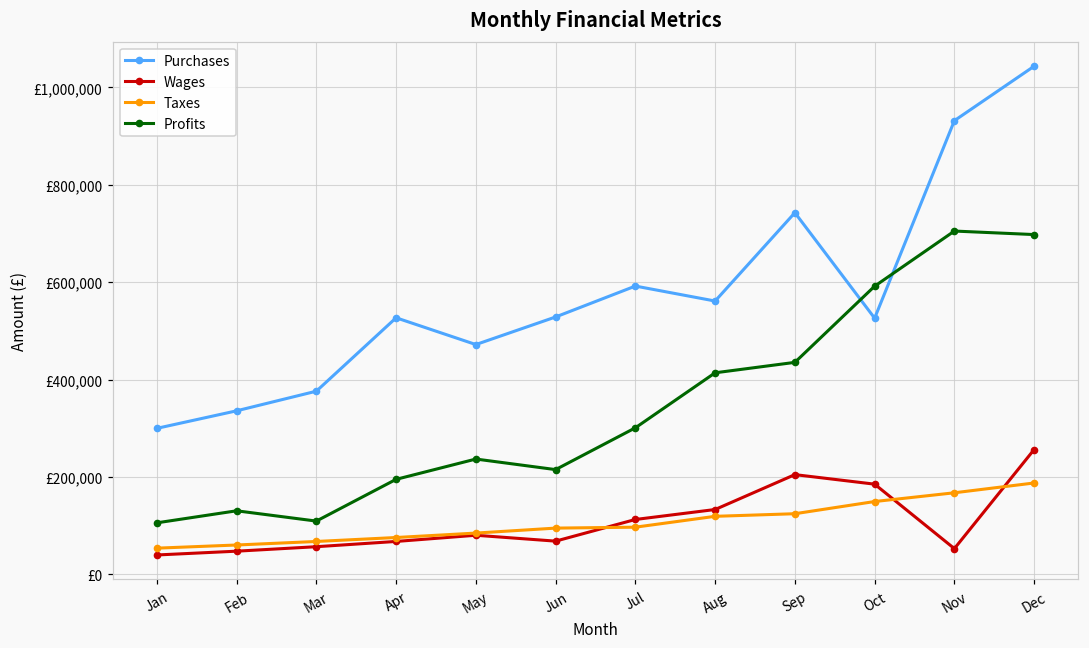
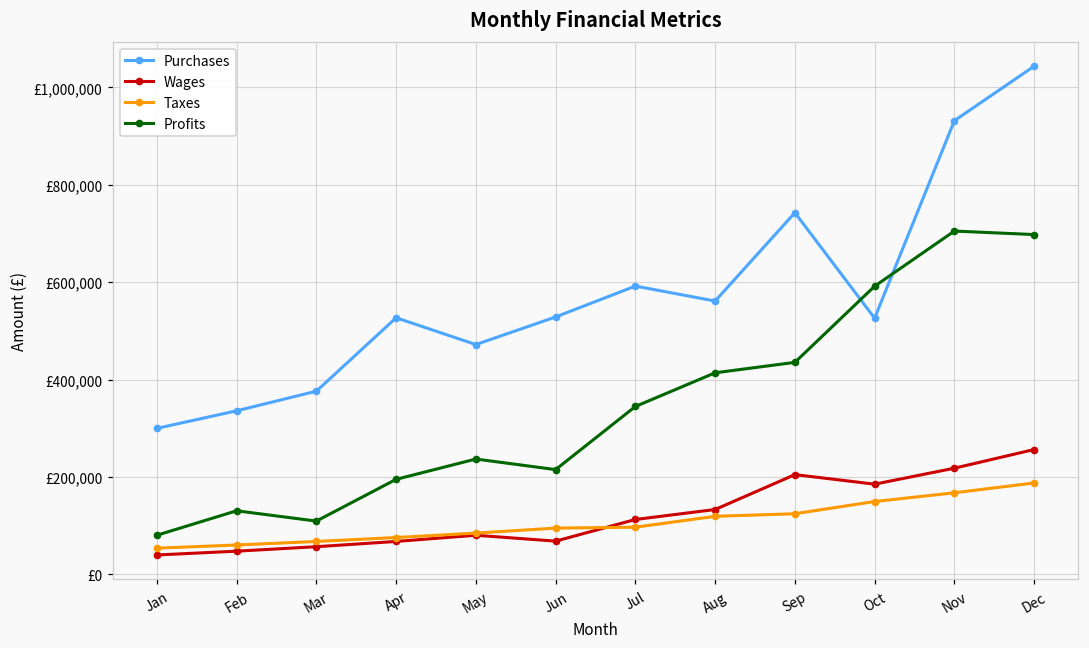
Profits, Jan: £110,000 -> £80,000
Profits, Jul: £300,000 -> £340,000
Wages, Nov: £50,000 -> £220,000
